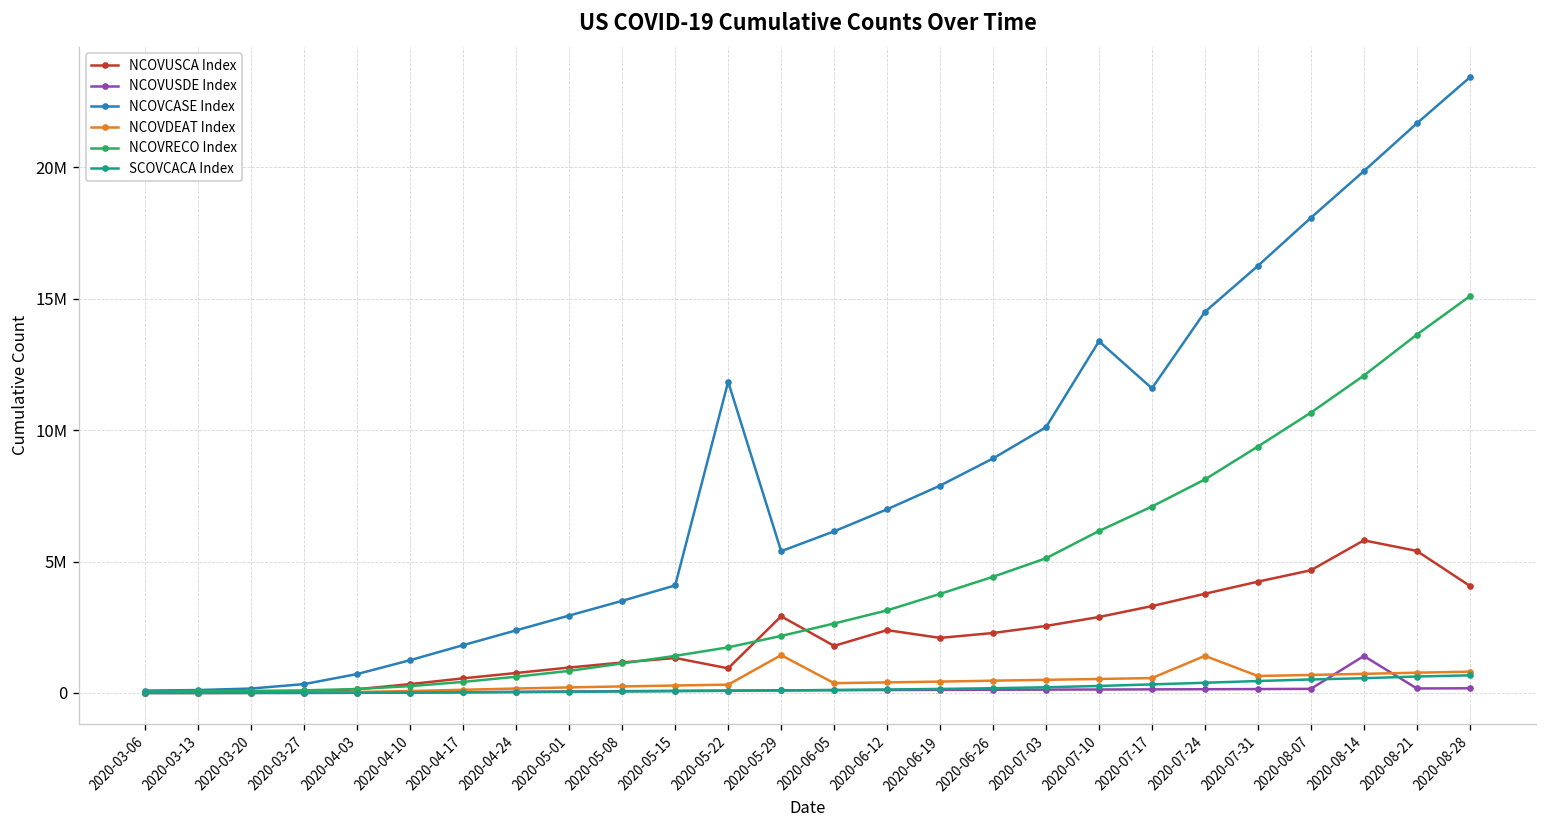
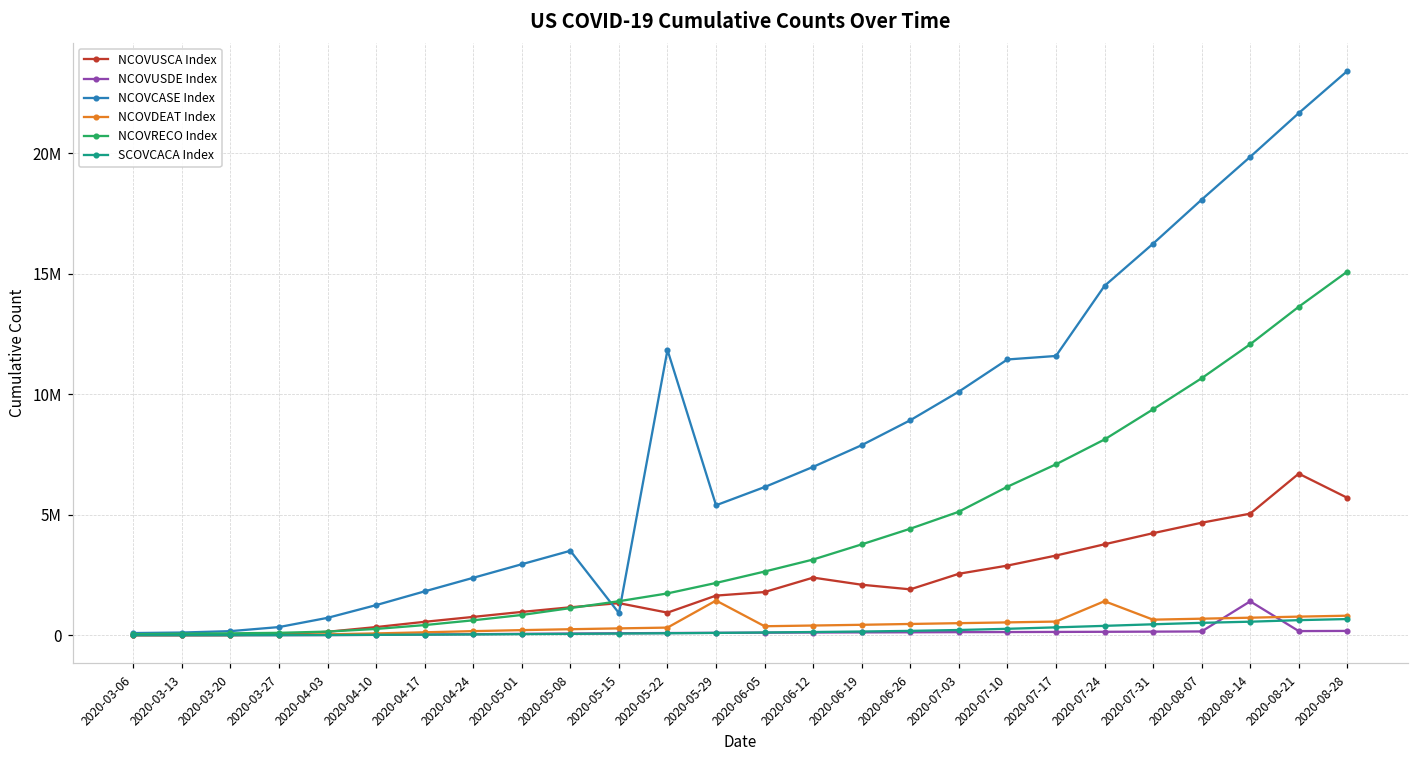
NCOVCASE Index, 2020-05-15: 4100000 -> 900000
NCOVUSCA Index, 2020-05-29: 2900000 -> 1600000
NCOVUSCA Index, 2020-06-26: 2300000 -> 1900000
NCOVCASE Index, 2020-07-10: 13400000 -> 11400000
NCOVUSCA Index, 2020-08-14: 5800000 -> 5000000
NCOVUSCA Index, 2020-08-21: 5400000 -> 6700000
NCOVUSCA Index, 2020-08-28: 4100000 -> 5700000
